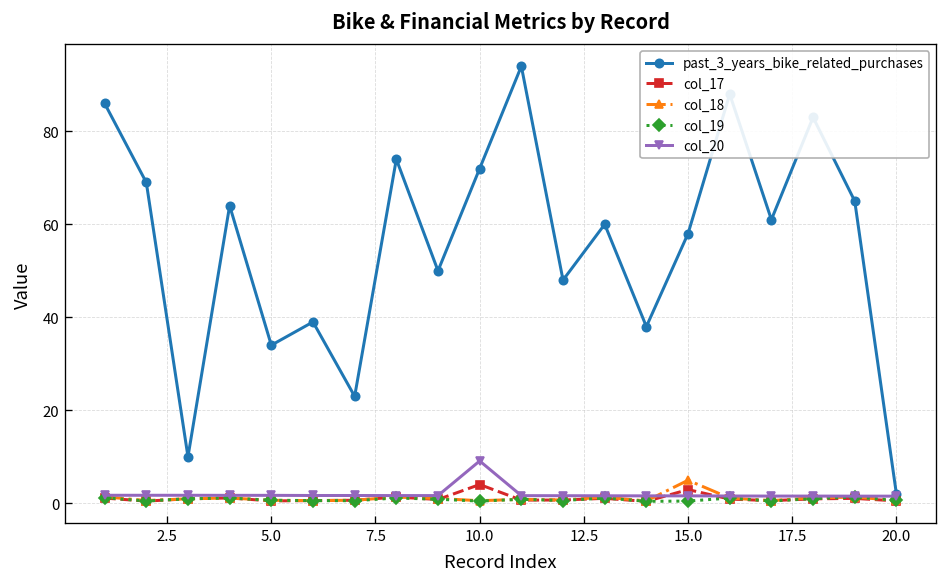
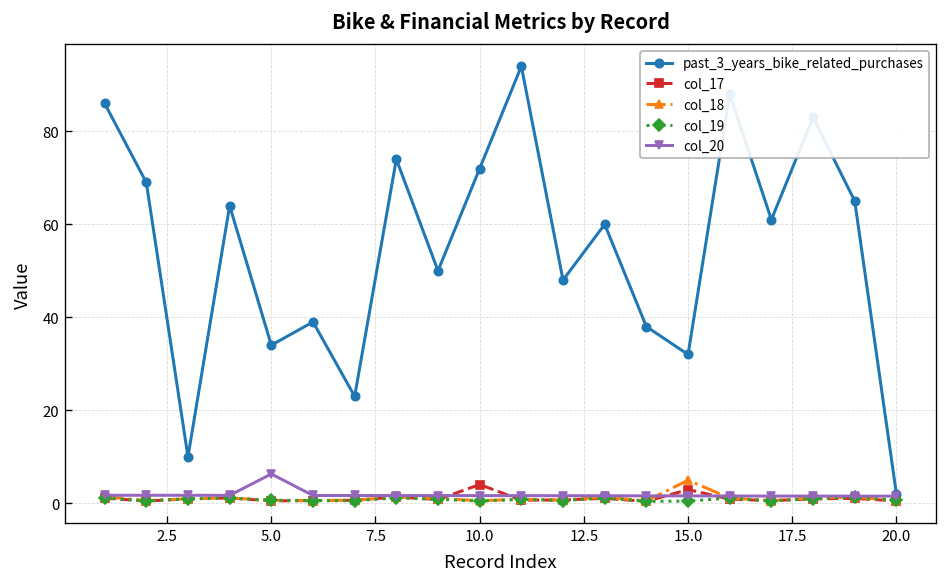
col_20, 5.0: 2 -> 6
col_20, 10.0: 9 -> 2
past_3_years_bike_related_purchases, 15.0: 58 -> 32
